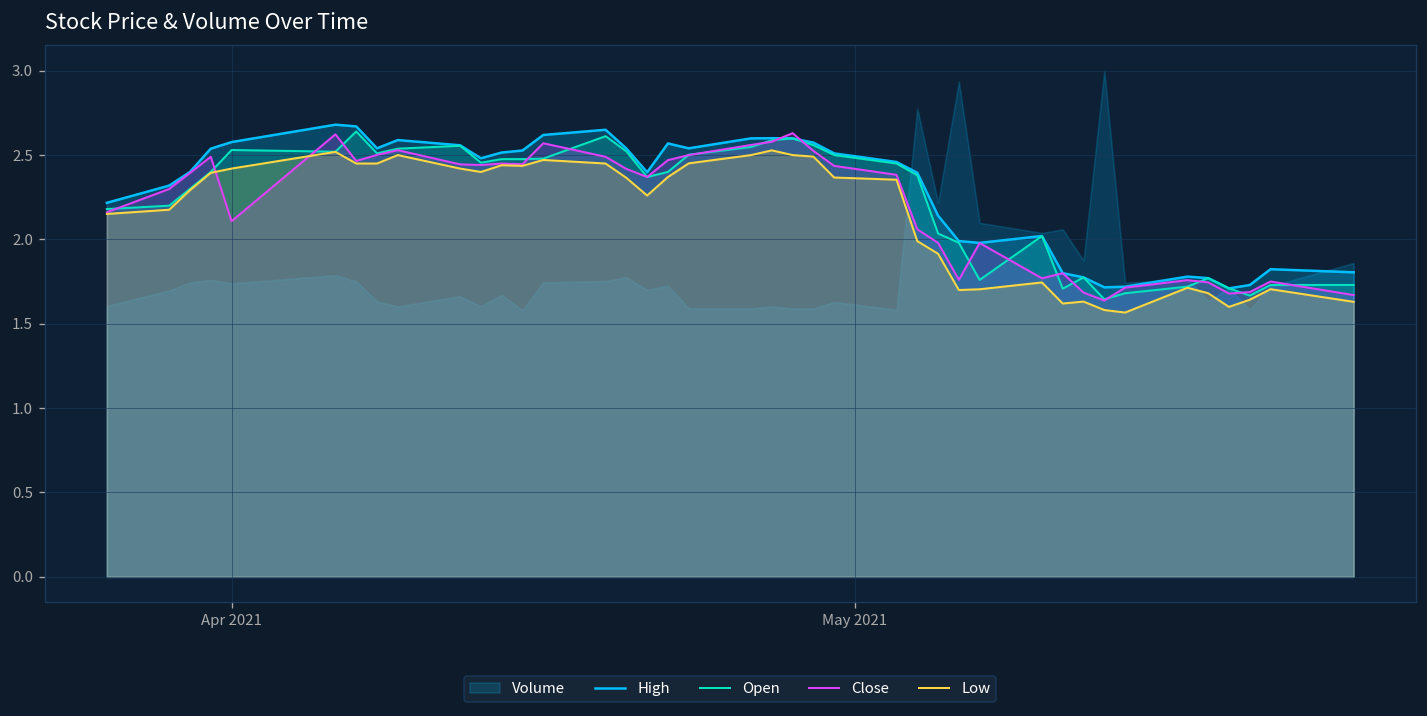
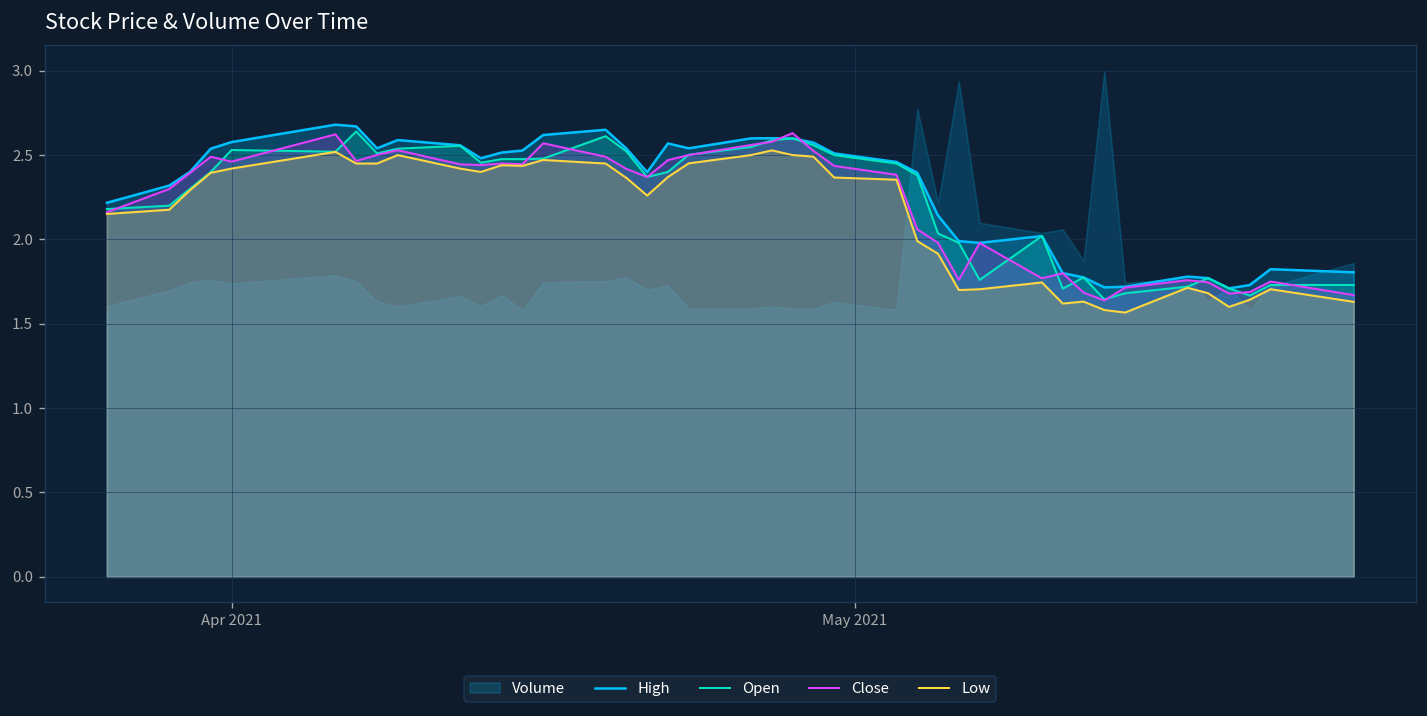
Close, Apr 2021: 2.11 -> 2.46
